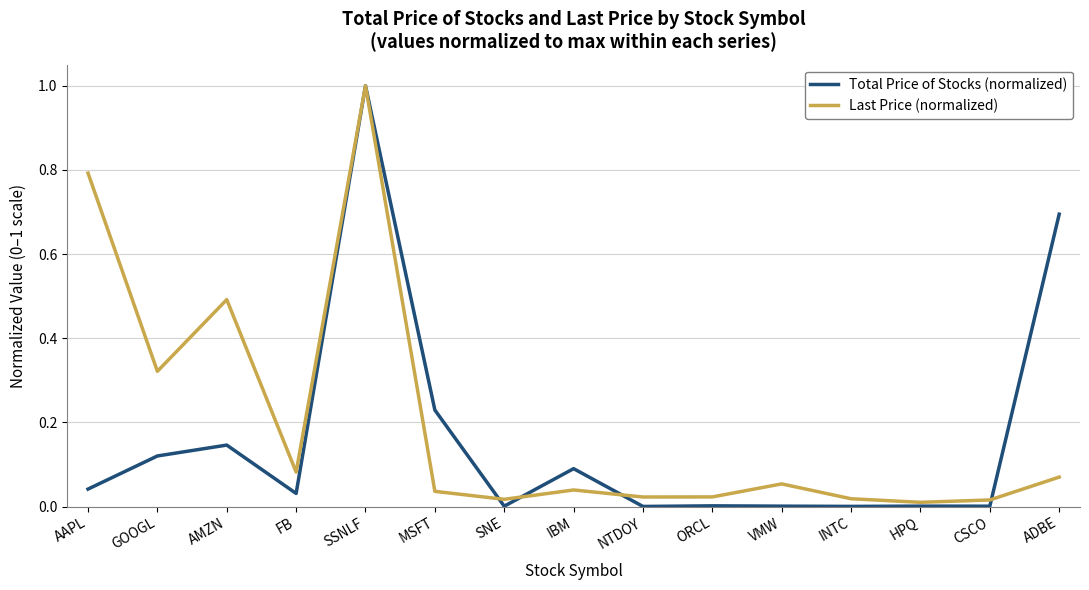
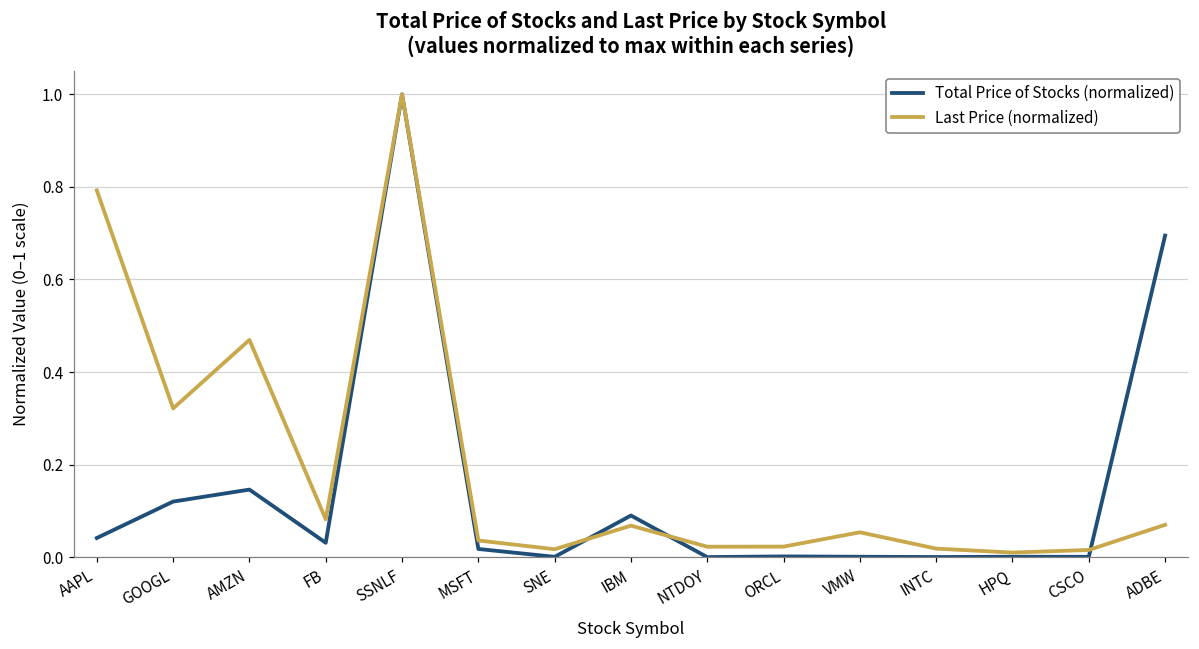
Last Price (normalized), AMZN: 0.49 -> 0.47
Total Price of Stocks (normalized), MSFT: 0.23 -> 0.02
Last Price (normalized), IBM: 0.04 -> 0.07
